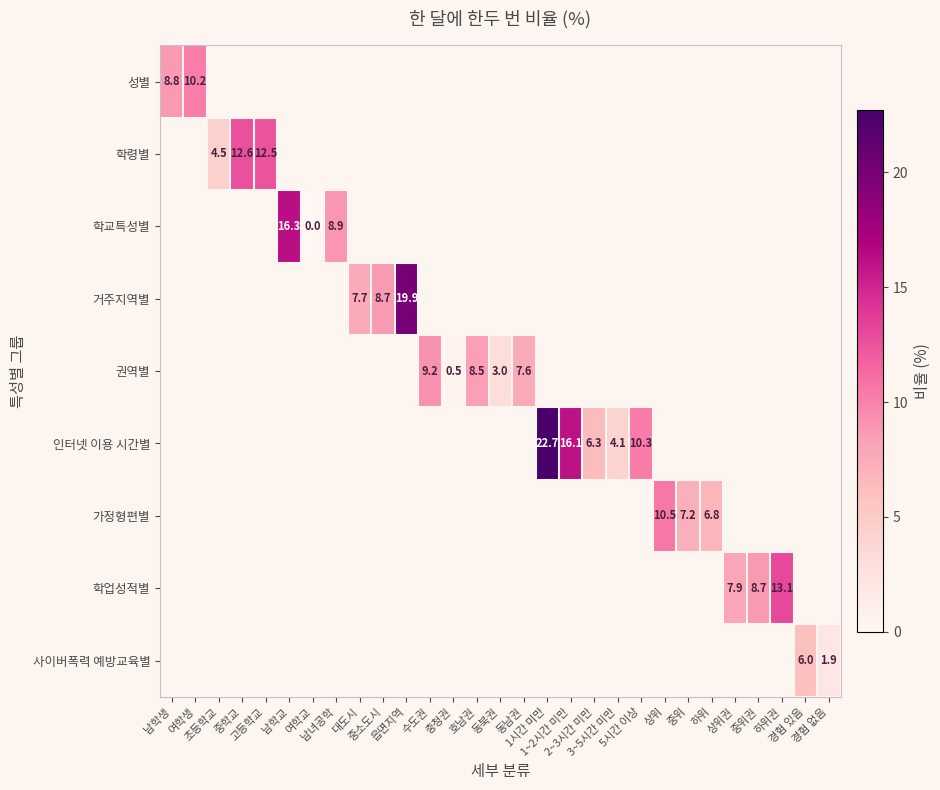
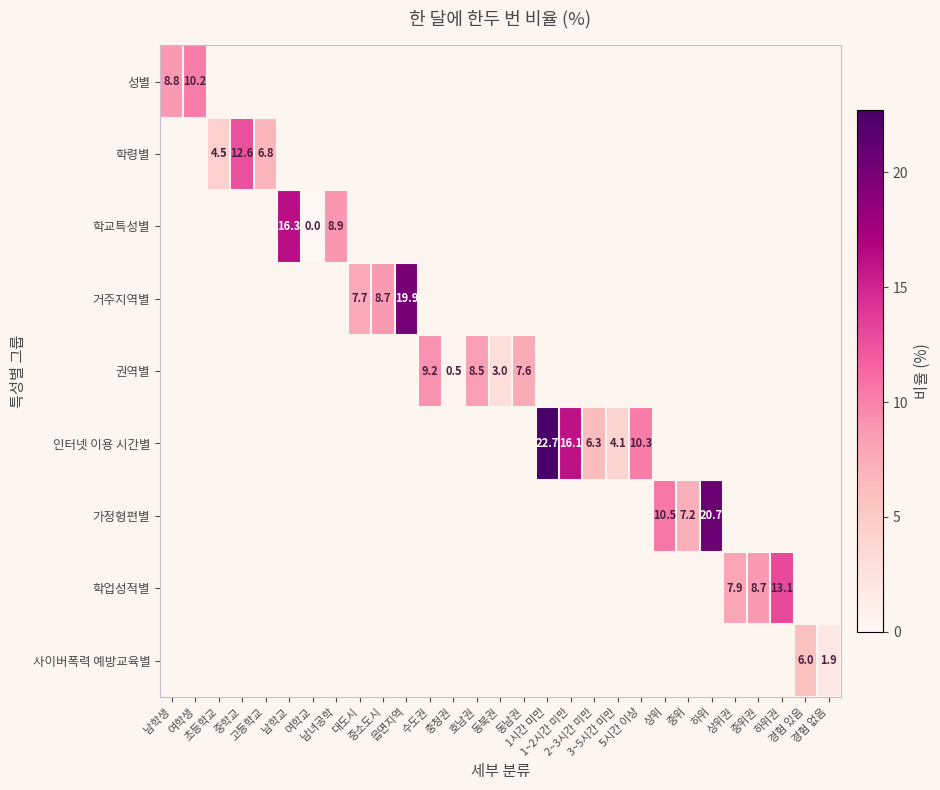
학령별, 고등학교: 12.5 -> 6.8
가정형편별, 하위: 6.8 -> 20.7
